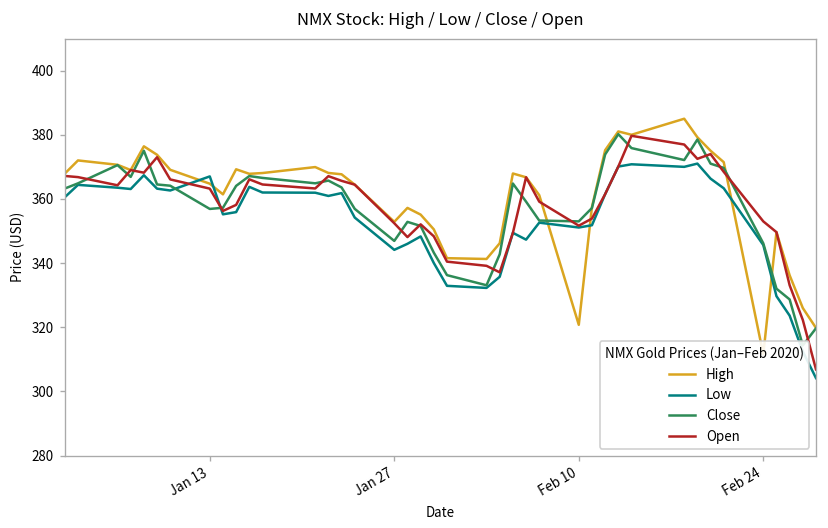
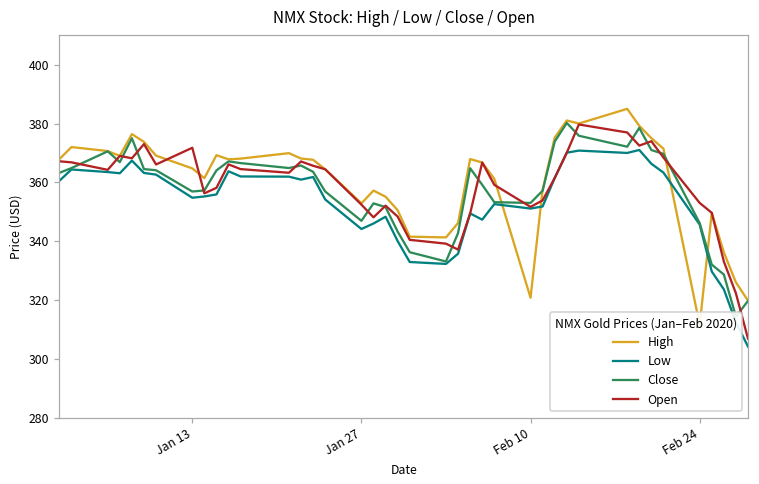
Low, Jan 13: 367 -> 355
Open, Jan 13: 363 -> 372
